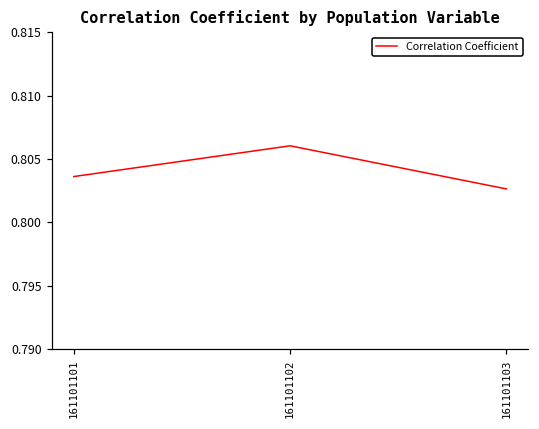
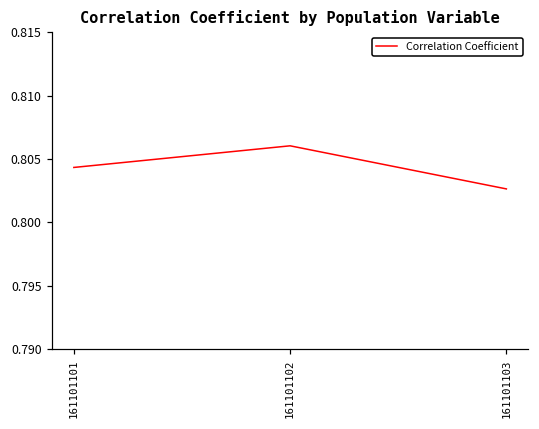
161101101: 0.8036 -> 0.8043
